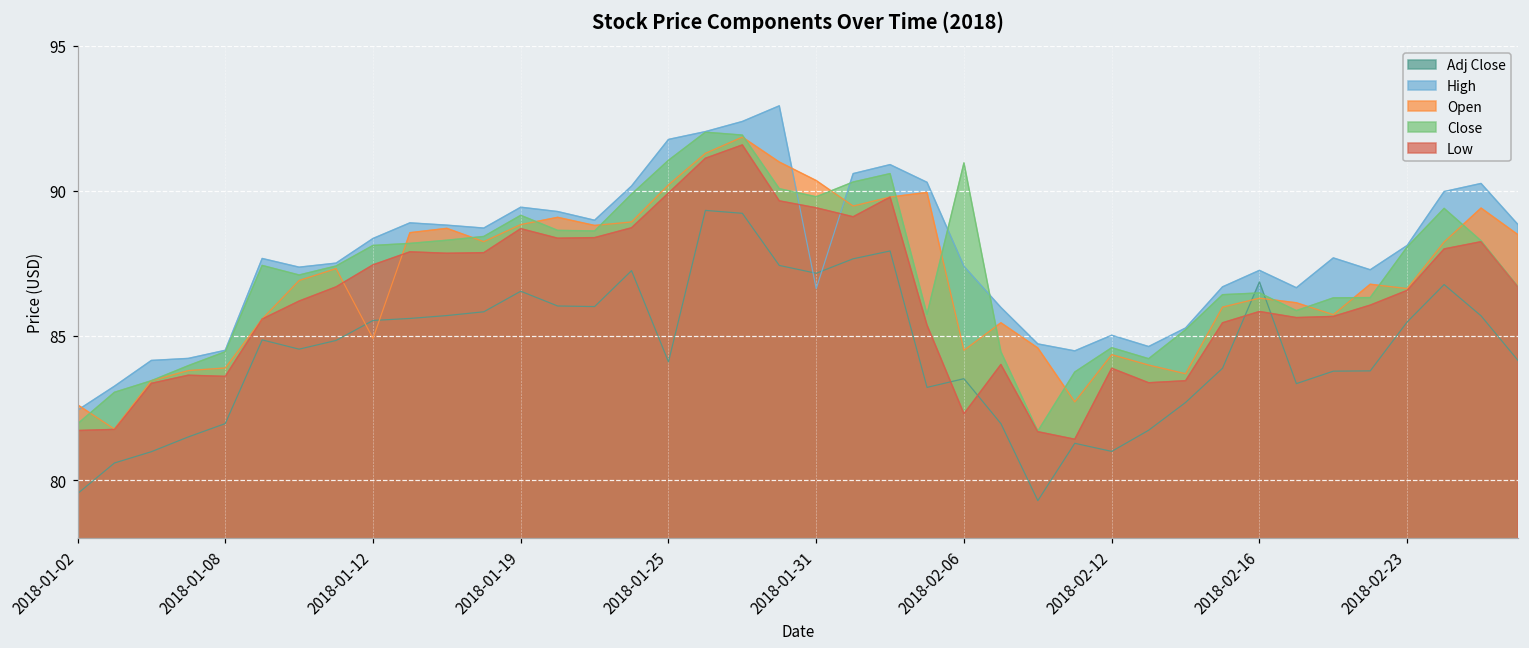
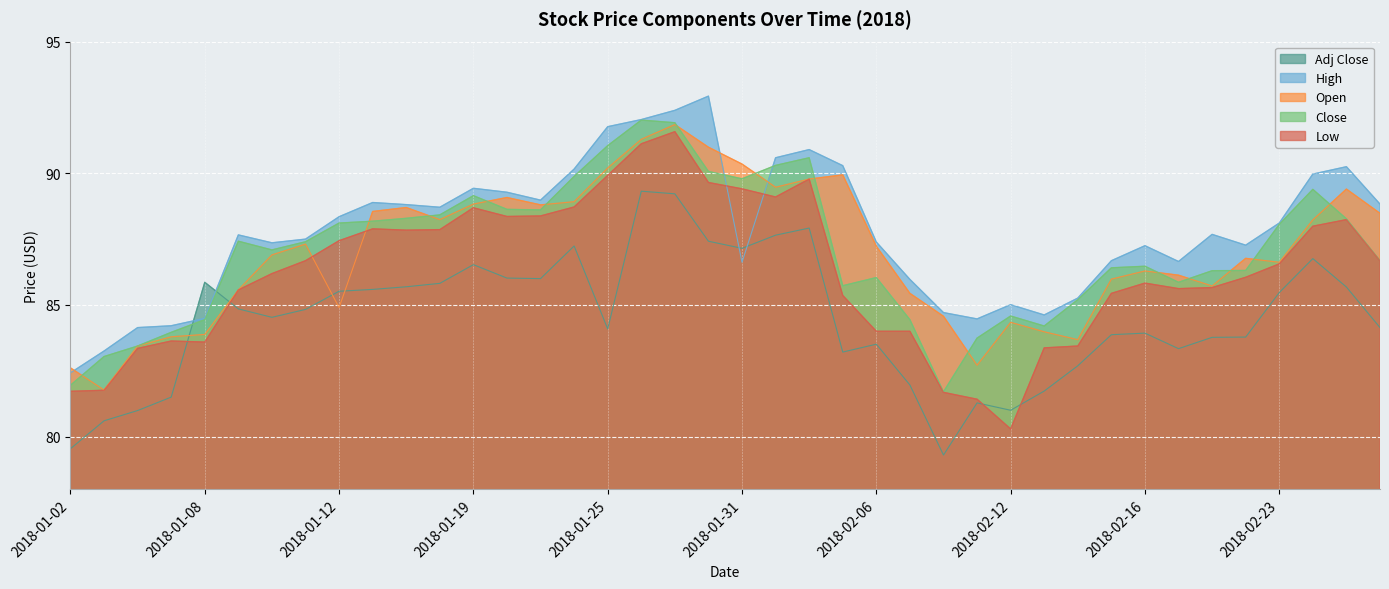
Adj Close, 2018-01-08: 82.0 -> 85.9
Open, 2018-02-06: 84.5 -> 87.2
Close, 2018-02-06: 91.0 -> 86.0
Low, 2018-02-06: 82.3 -> 84.0
Low, 2018-02-12: 83.9 -> 80.3
Adj Close, 2018-02-16: 86.9 -> 83.9
